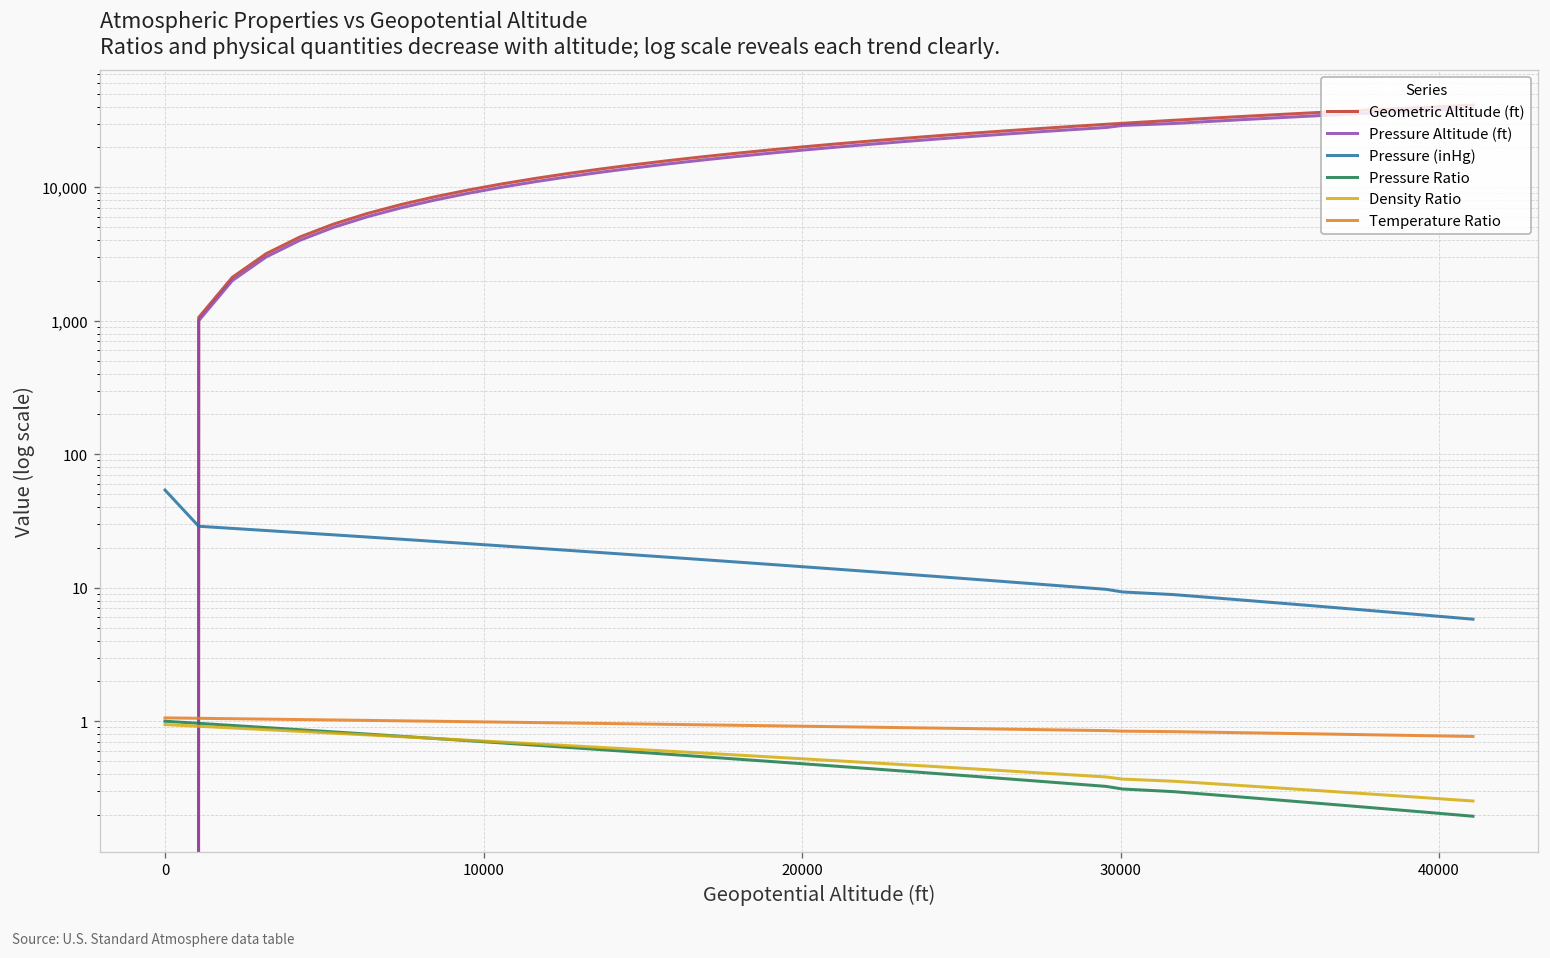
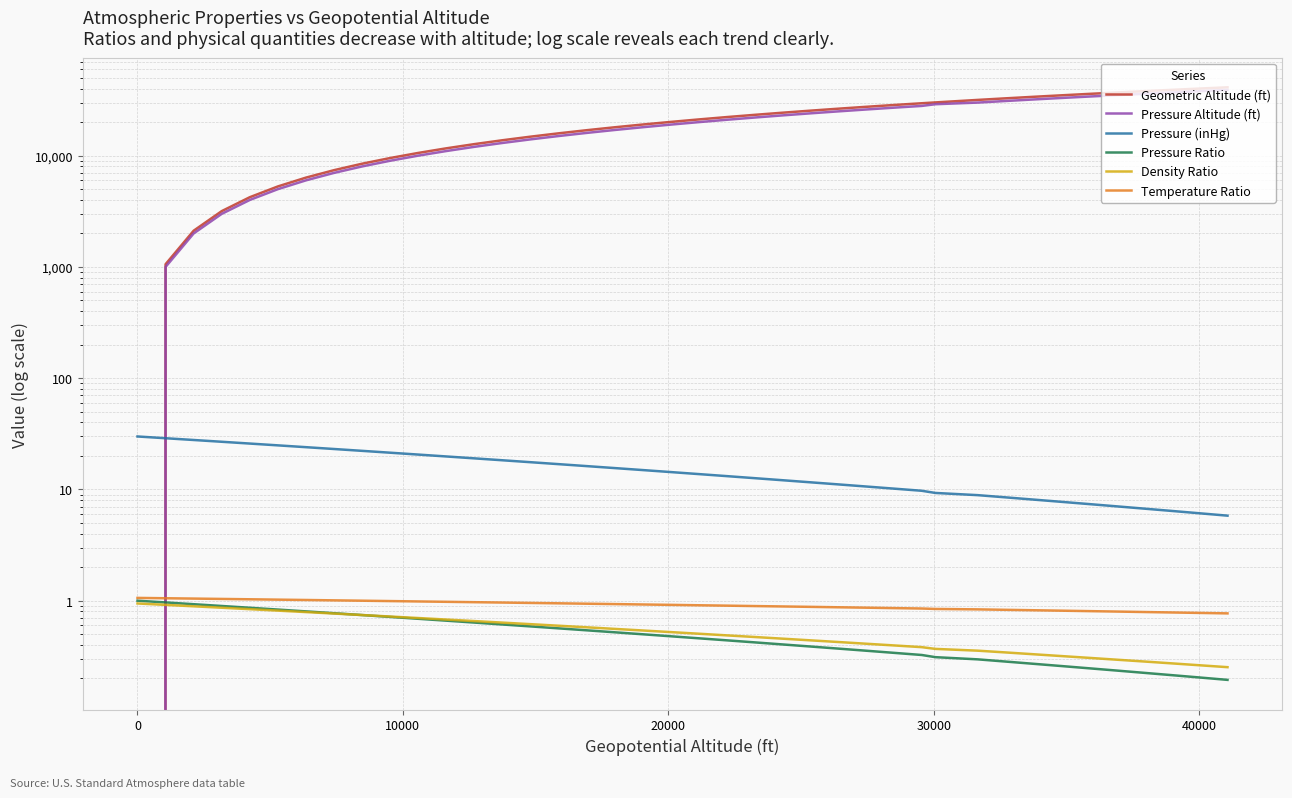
Pressure (inHg), 0: 50 -> 30
